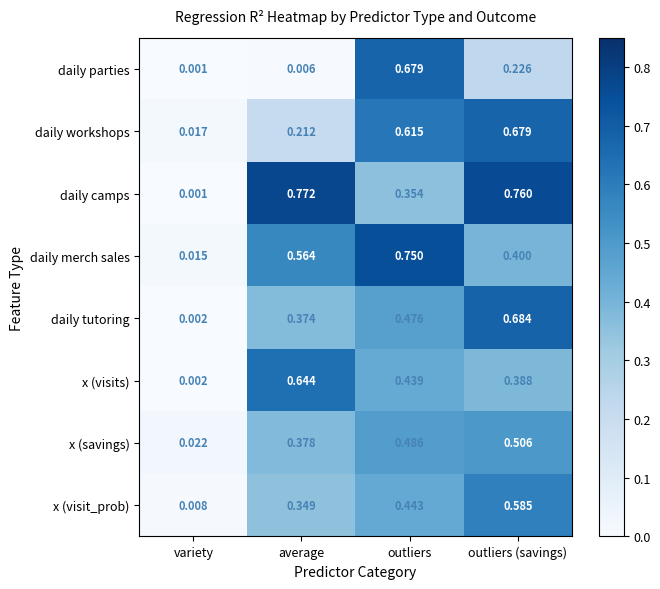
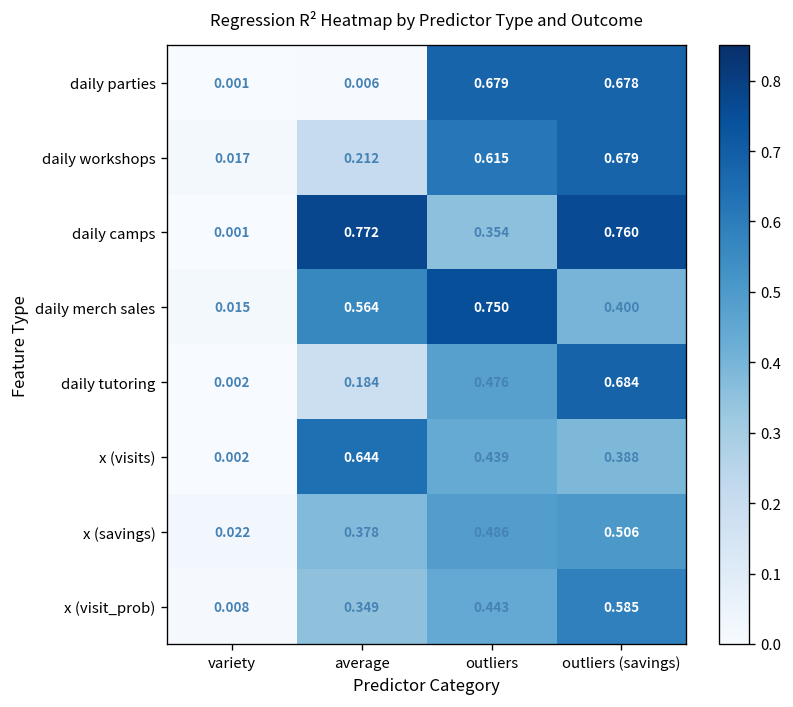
daily parties, outliers (savings): 0.226 -> 0.678
daily tutoring, average: 0.374 -> 0.184
